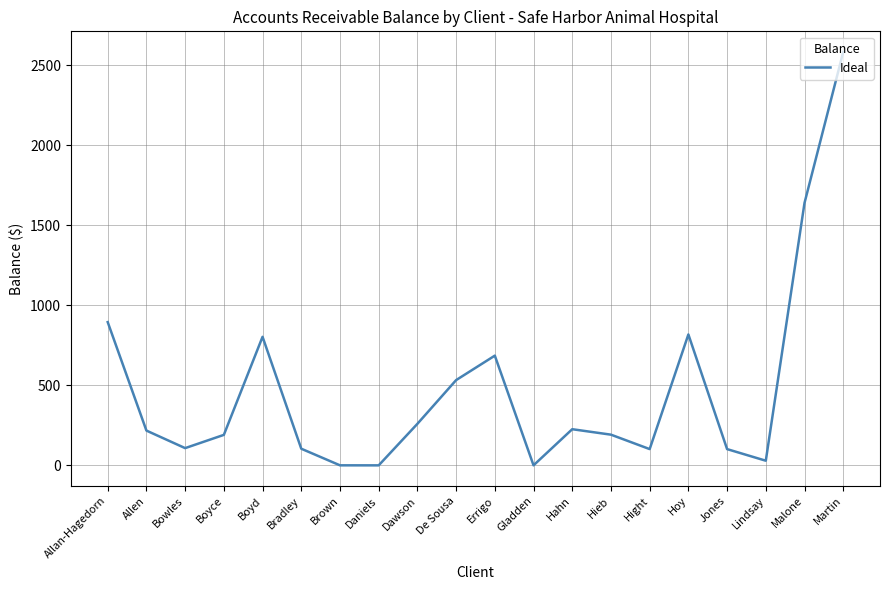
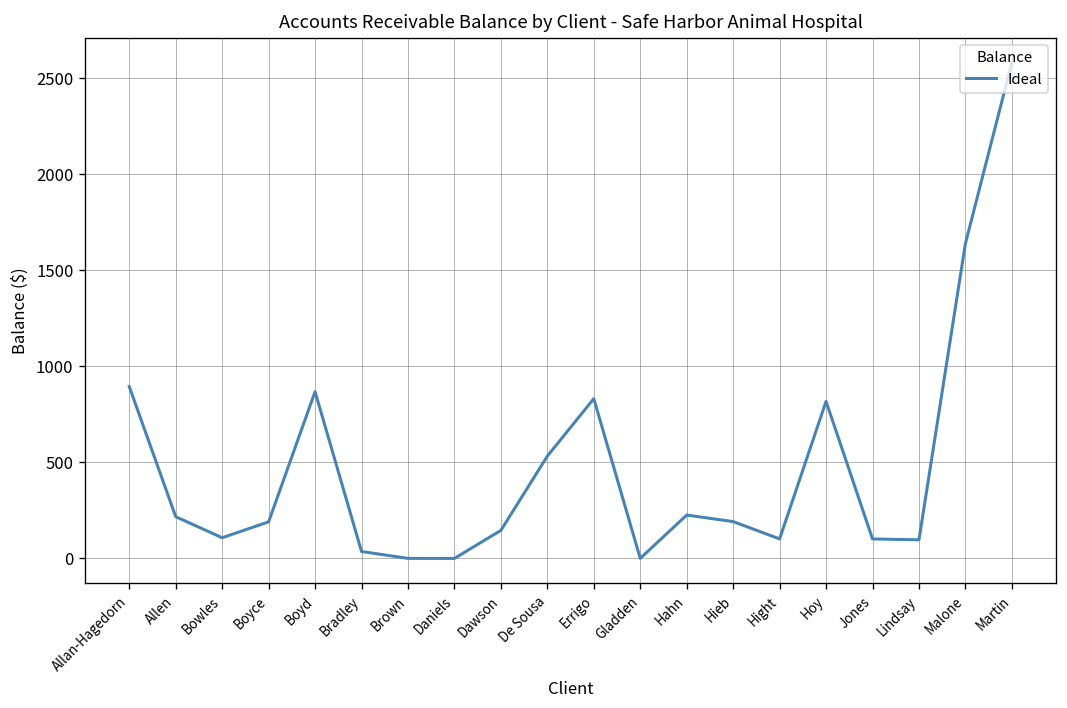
Boyd: 800 -> 870
Bradley: 100 -> 40
Dawson: 260 -> 150
Errigo: 690 -> 830
Lindsay: 30 -> 100
